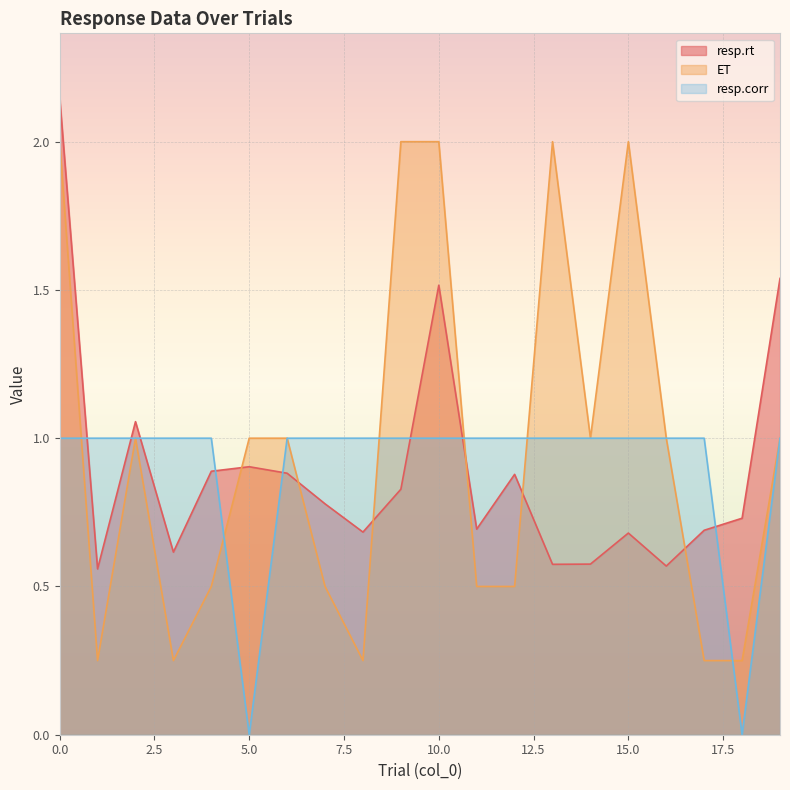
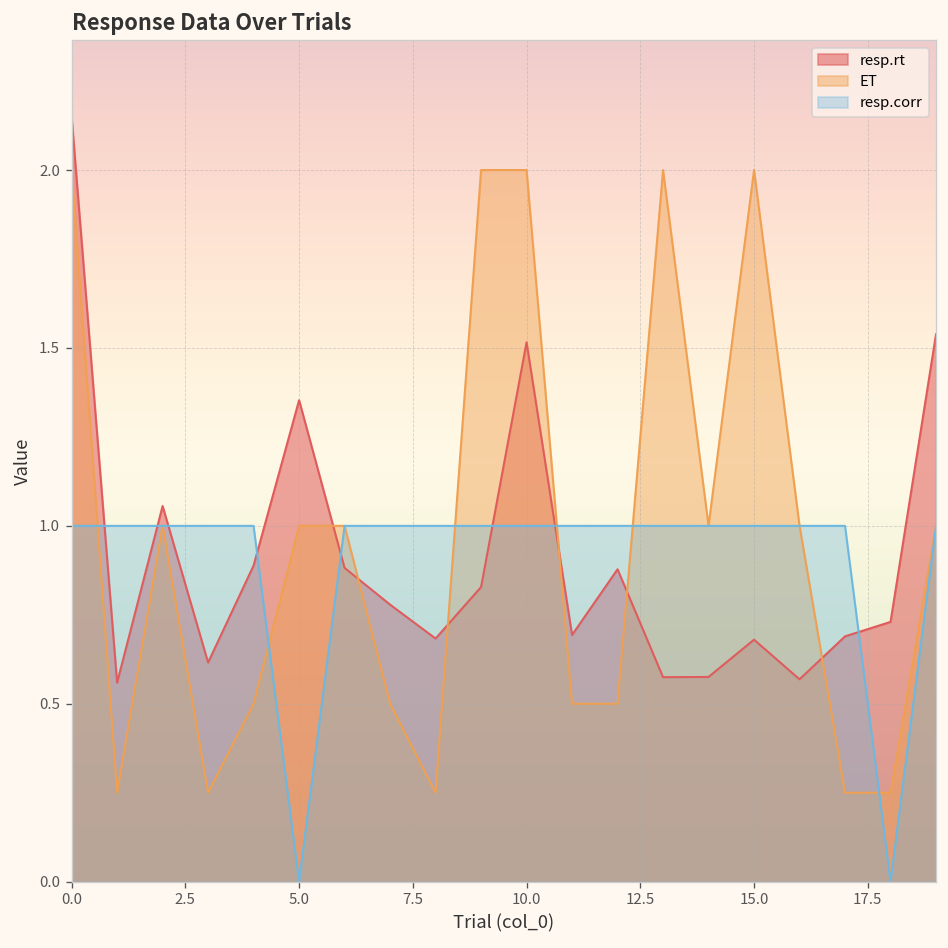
resp.rt, 5.0: 0.90 -> 1.35
